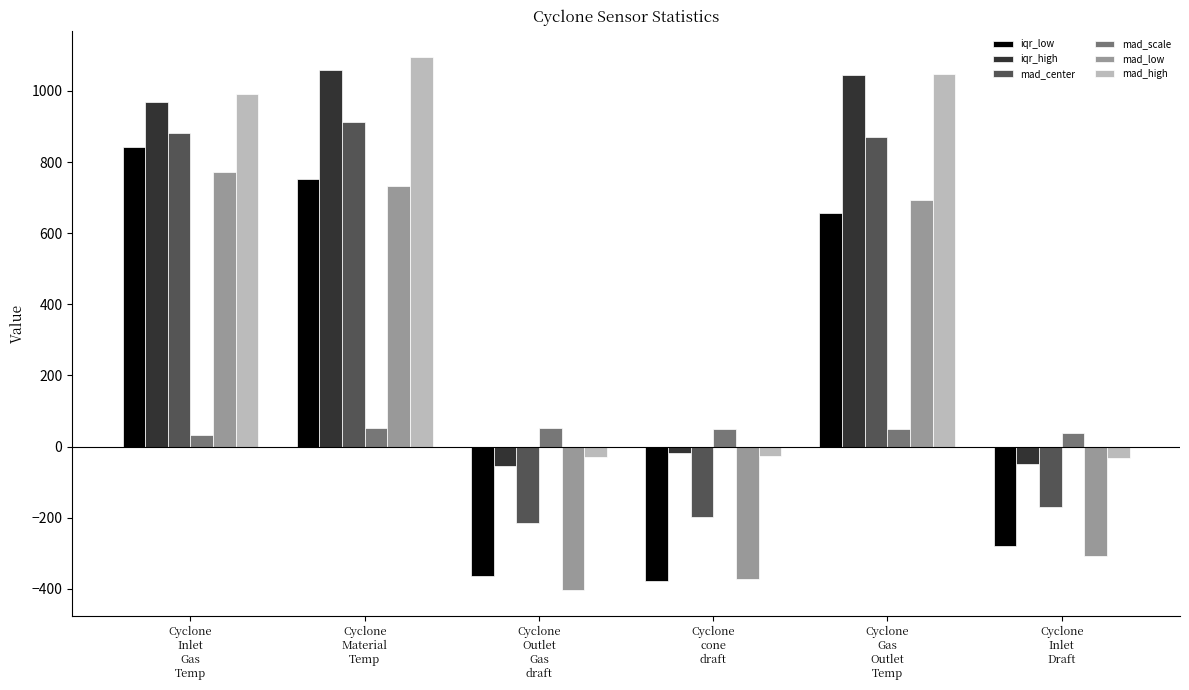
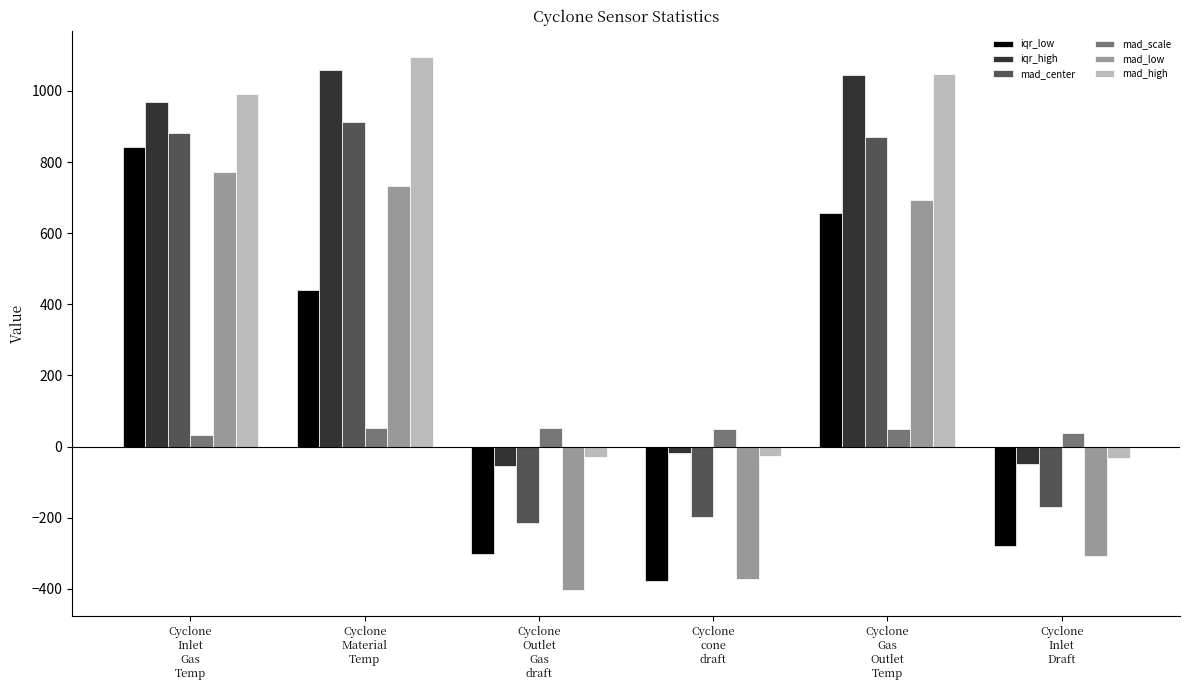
iqr_low, Cyclone Material Temp: 750 -> 440
iqr_low, Cyclone Outlet Gas draft: -360 -> -300
